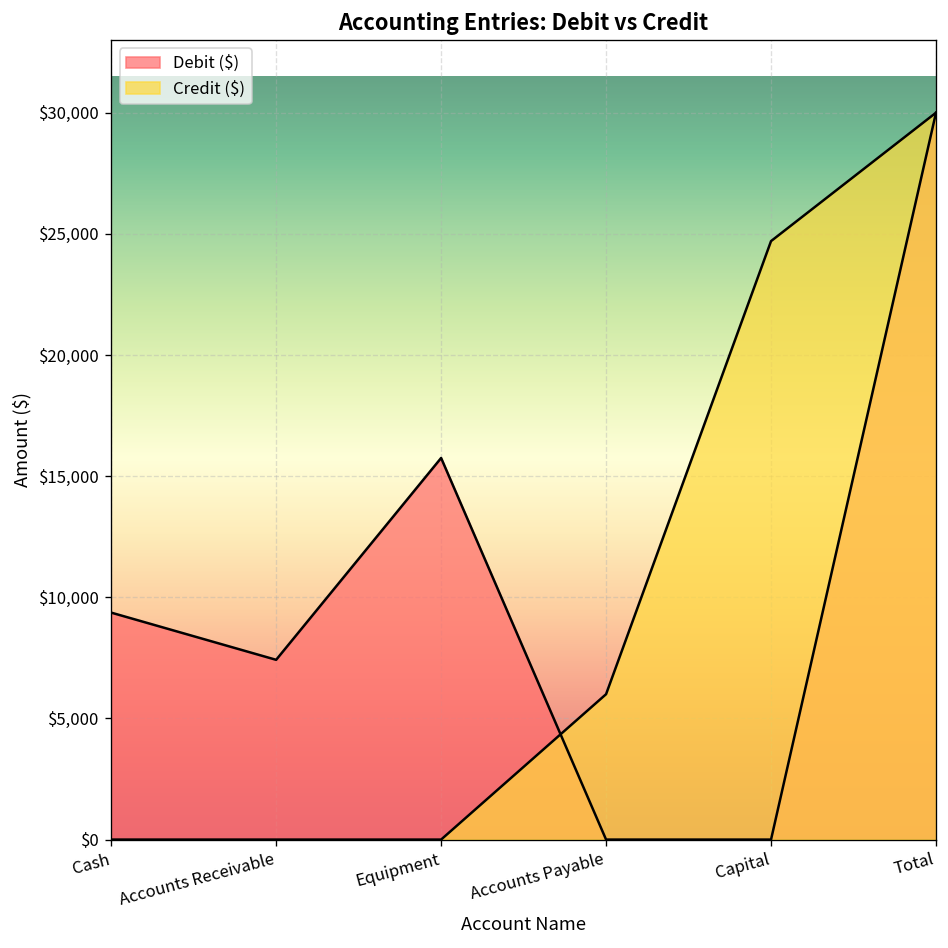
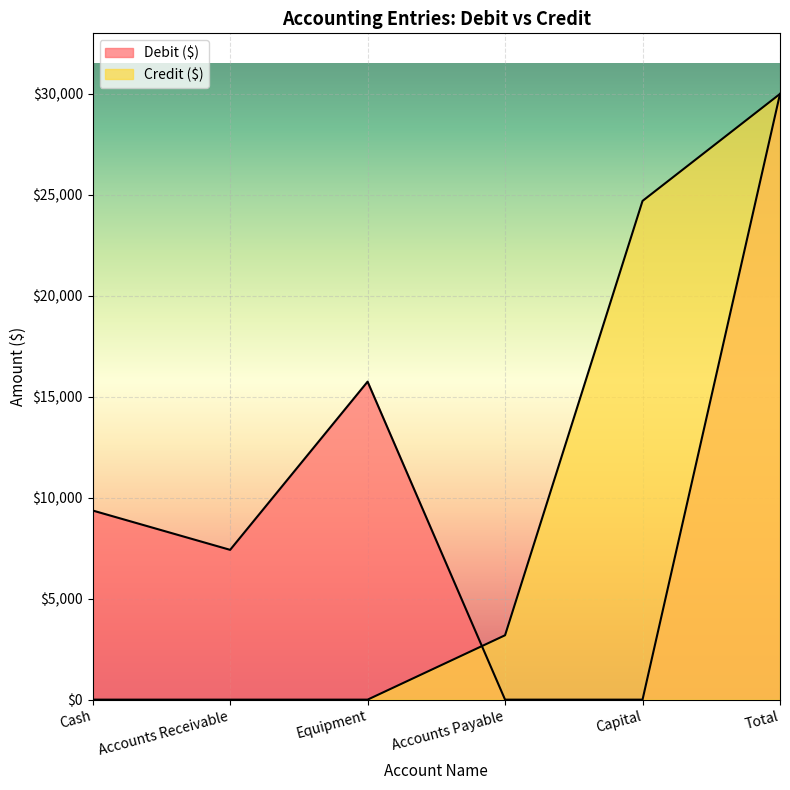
Credit ($), Accounts Payable: $6,000 -> $3,200
